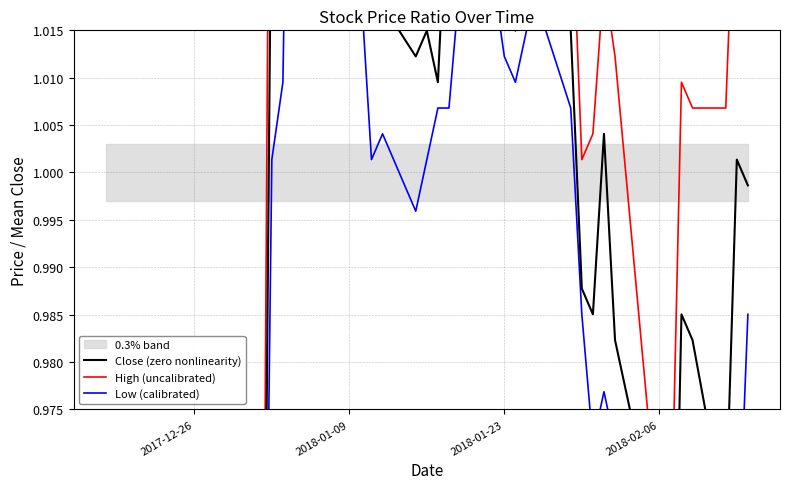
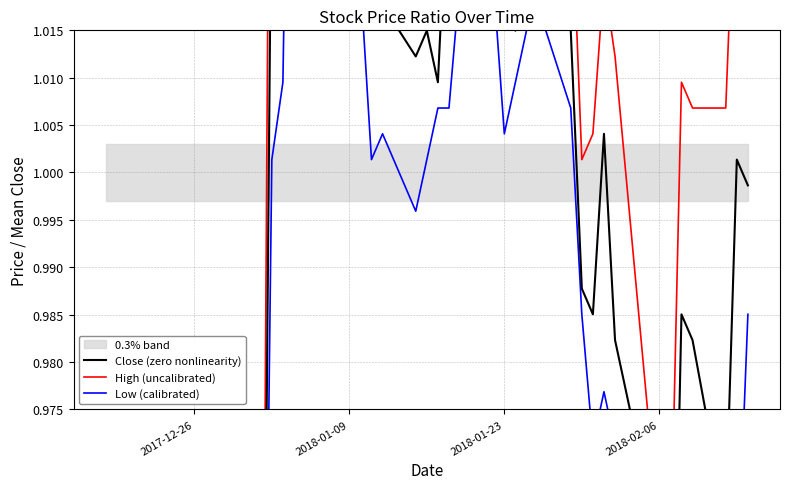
Low (calibrated), 2018-01-23: 1.012 -> 1.004
